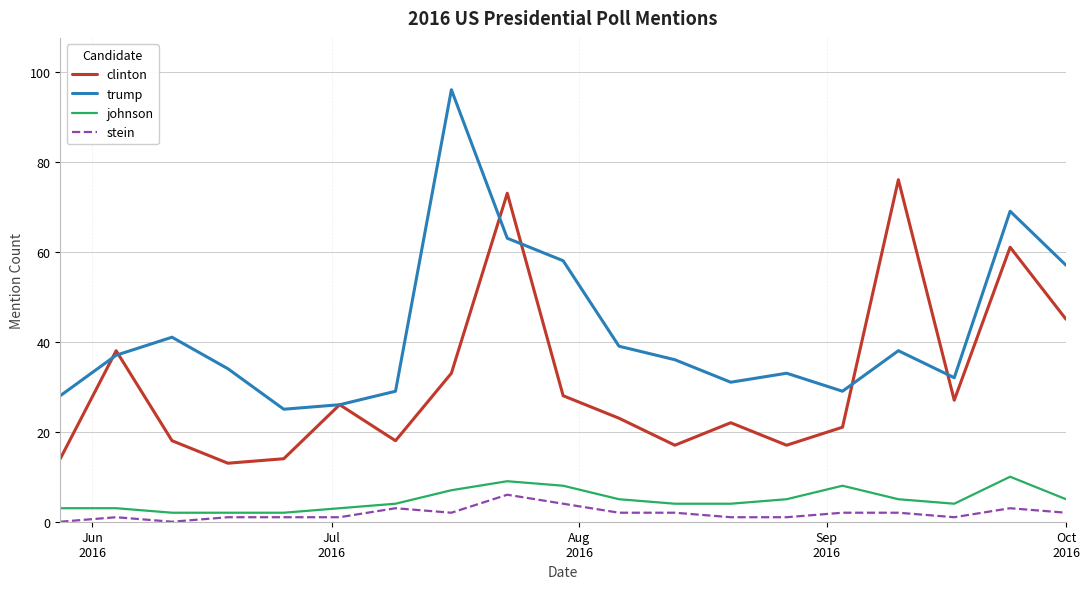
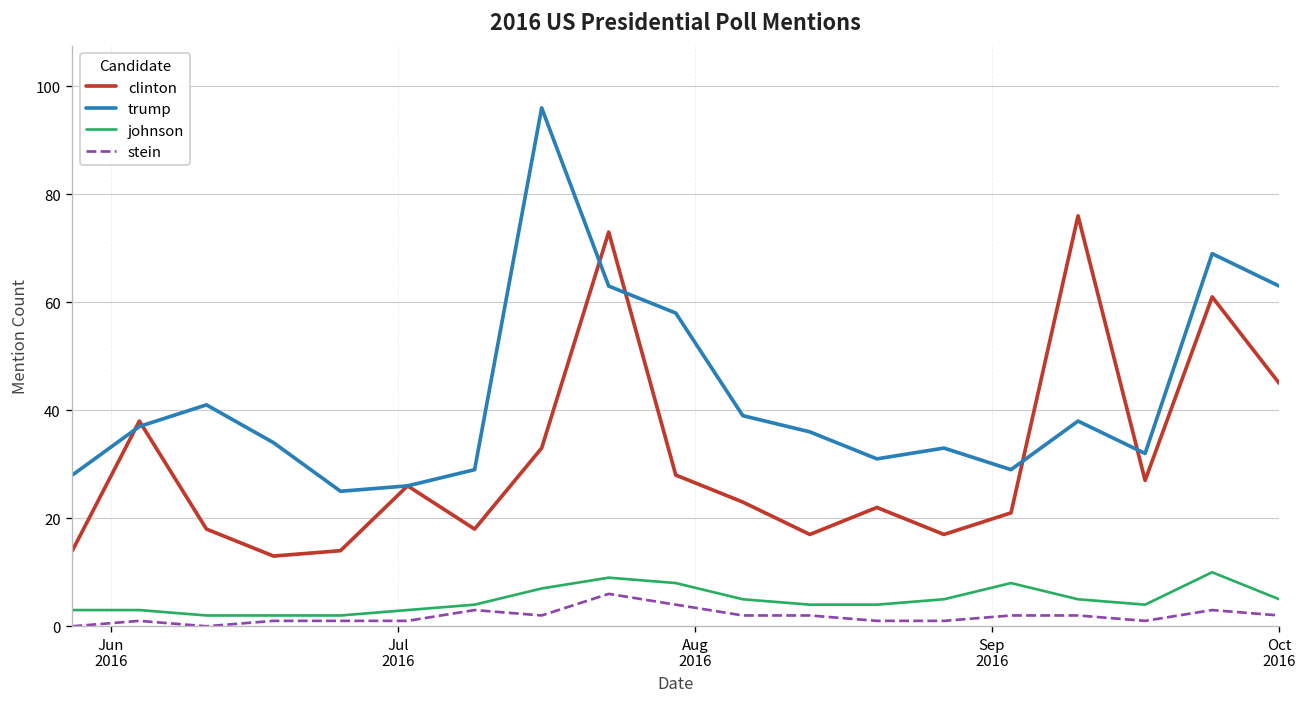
trump, Oct 2016: 57 -> 63
